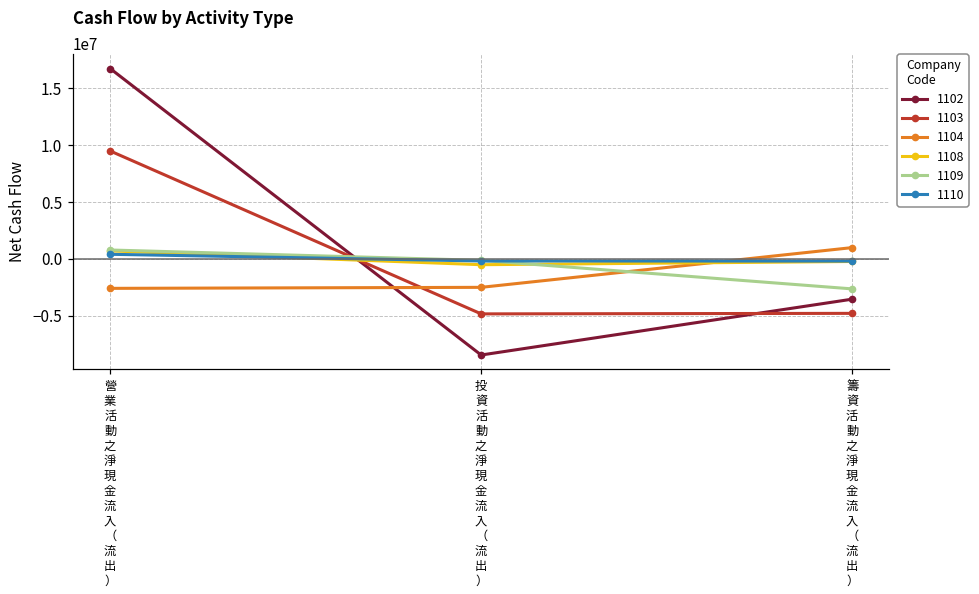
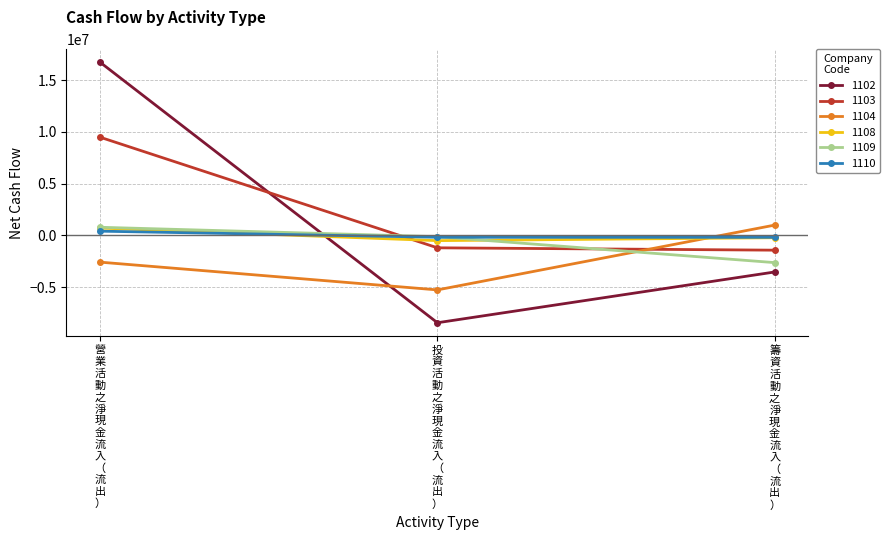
1103, 投 資 活 動 之 淨 現 金 流 入 （ 流 出 ）: -4800000 -> -1200000
1104, 投 資 活 動 之 淨 現 金 流 入 （ 流 出 ）: -2500000 -> -5300000
1103, 籌 資 活 動 之 淨 現 金 流 入 （ 流 出 ）: -4800000 -> -1400000
